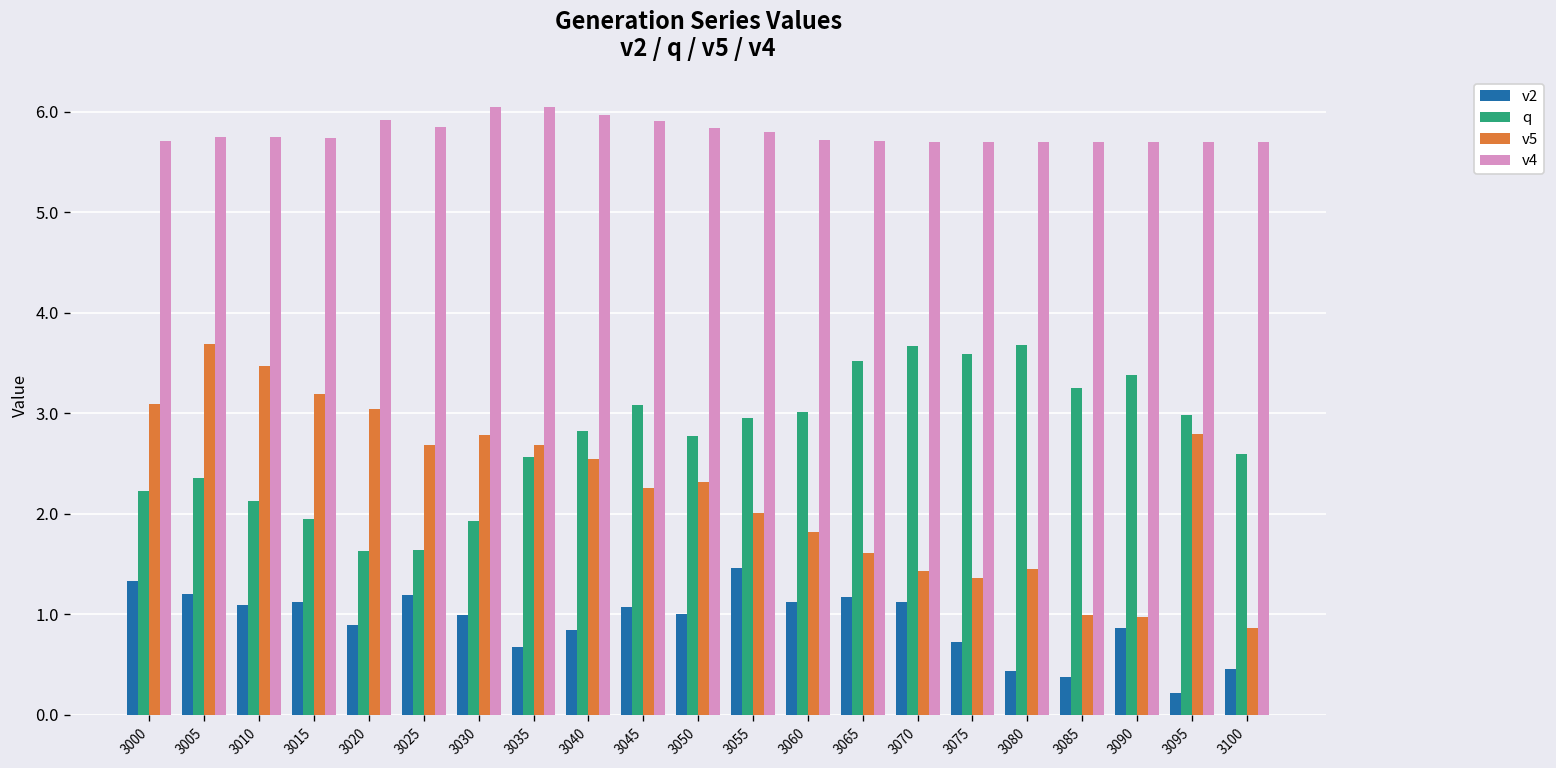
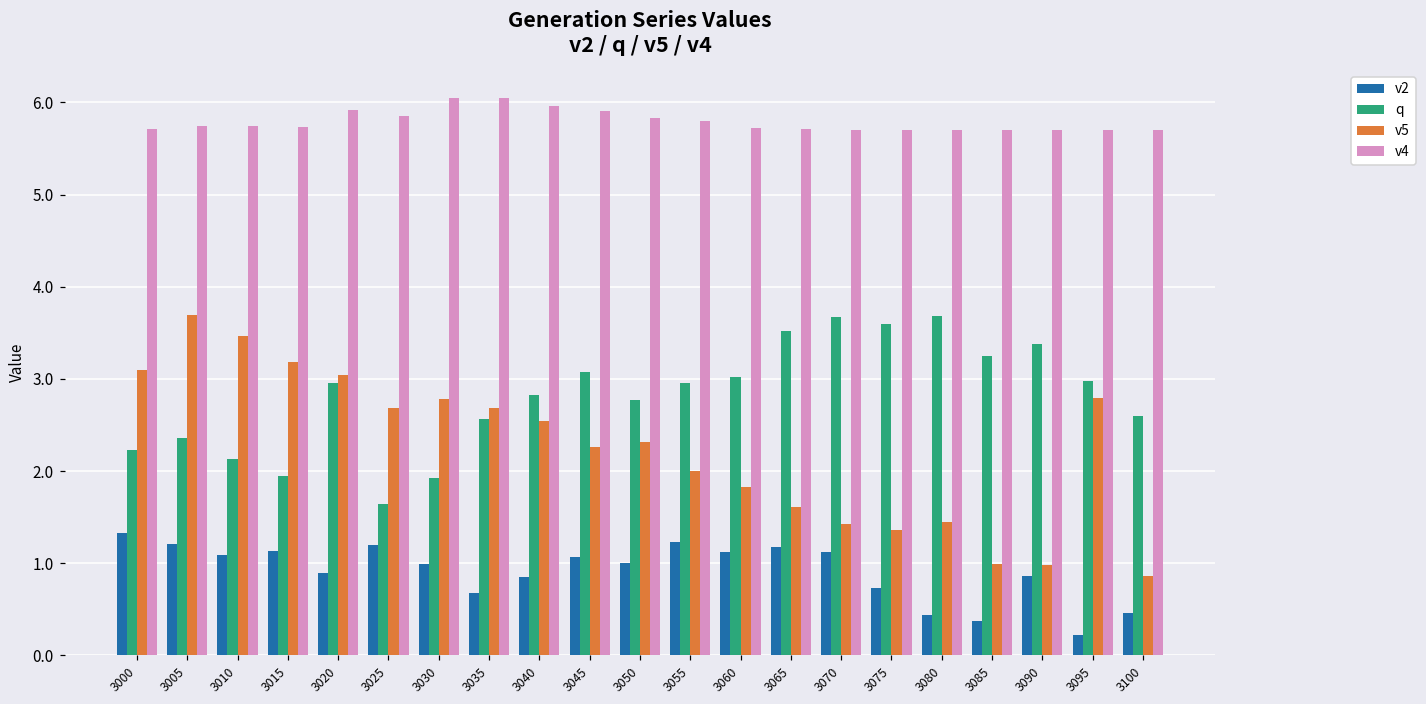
q, 3020: 1.6 -> 3.0
v2, 3055: 1.5 -> 1.2
